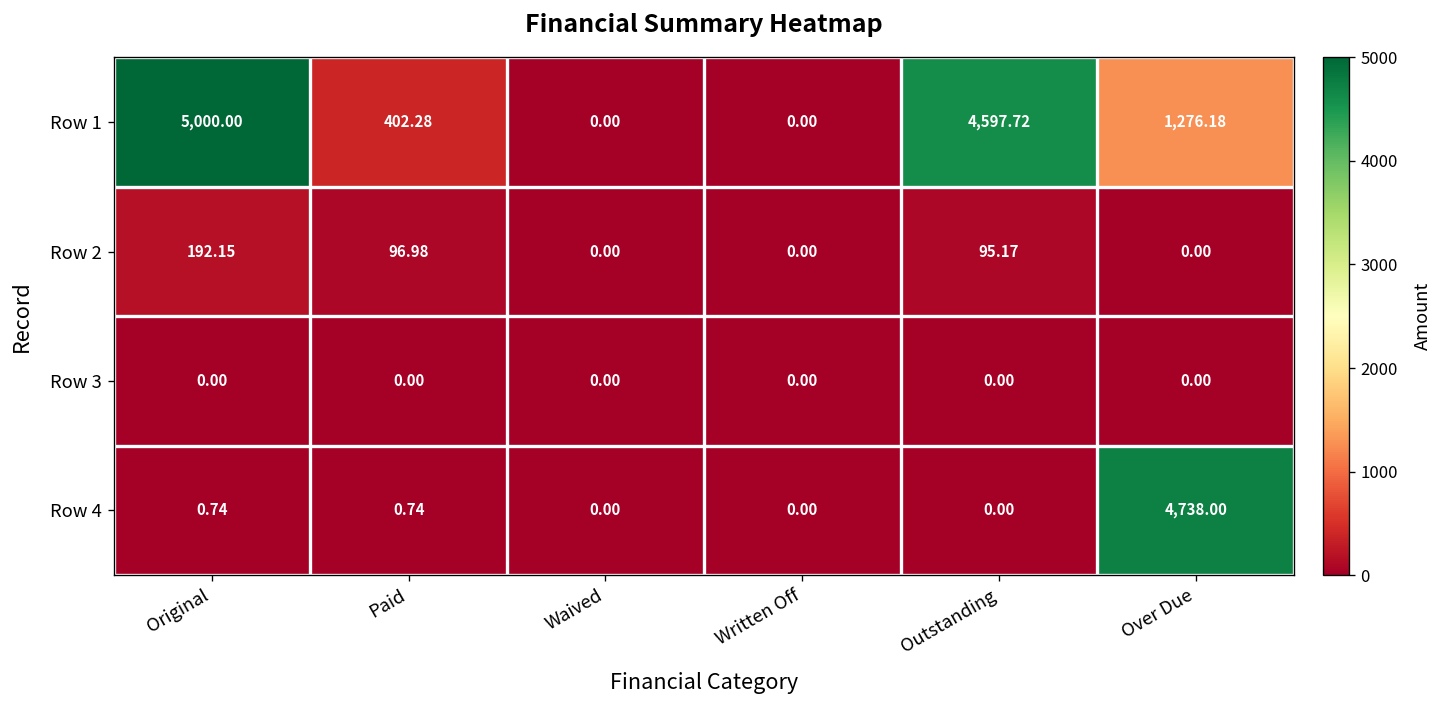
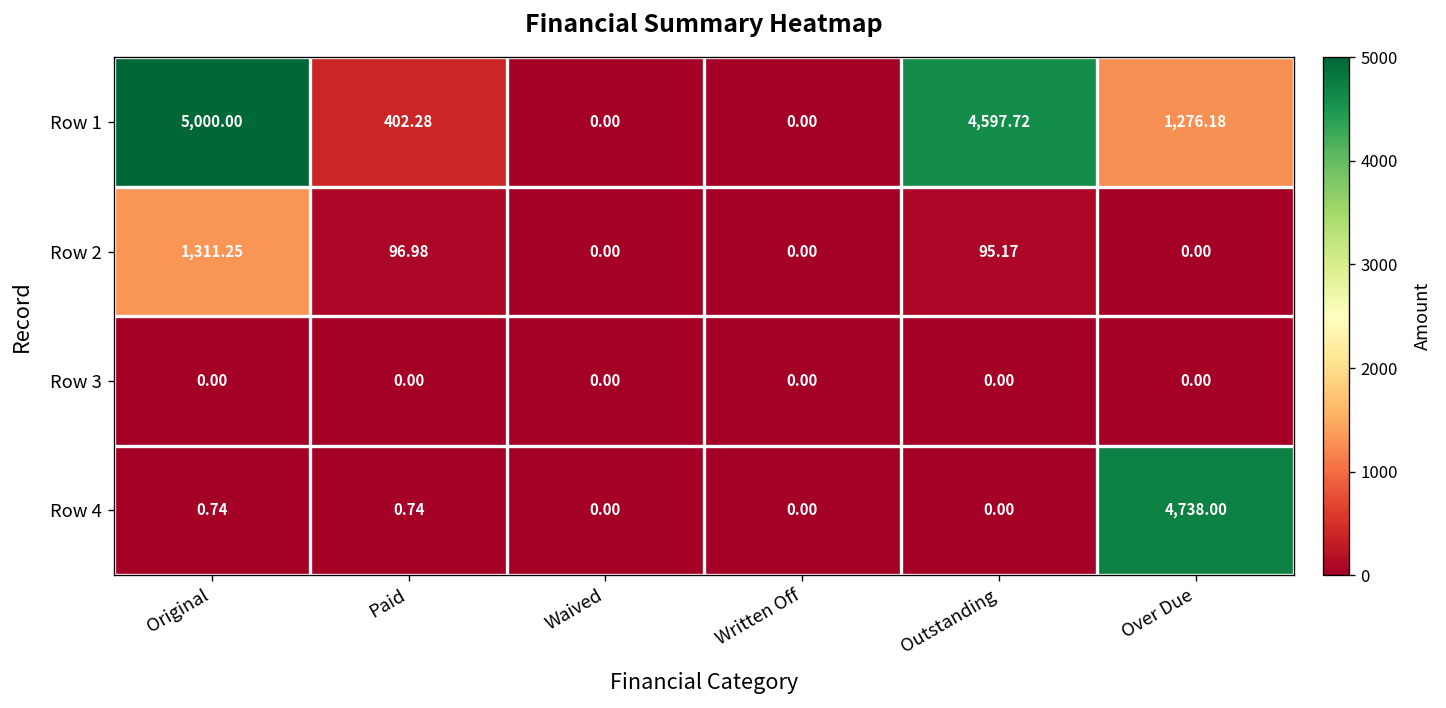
Row 2, Original: 192.15 -> 1,311.25
